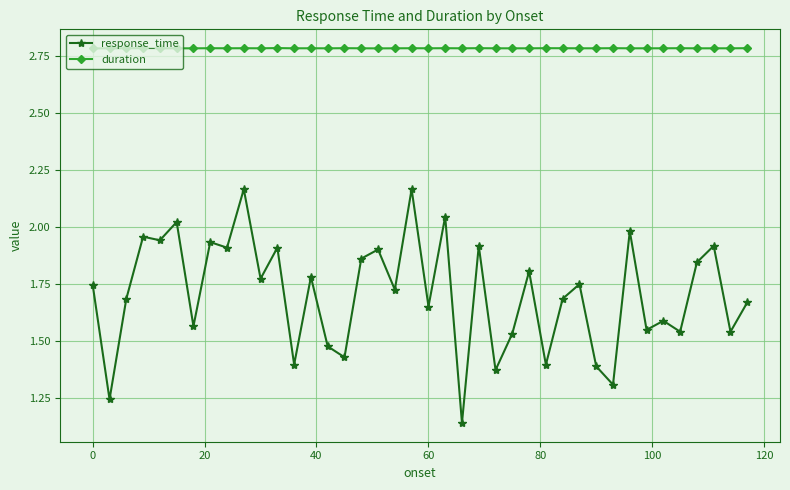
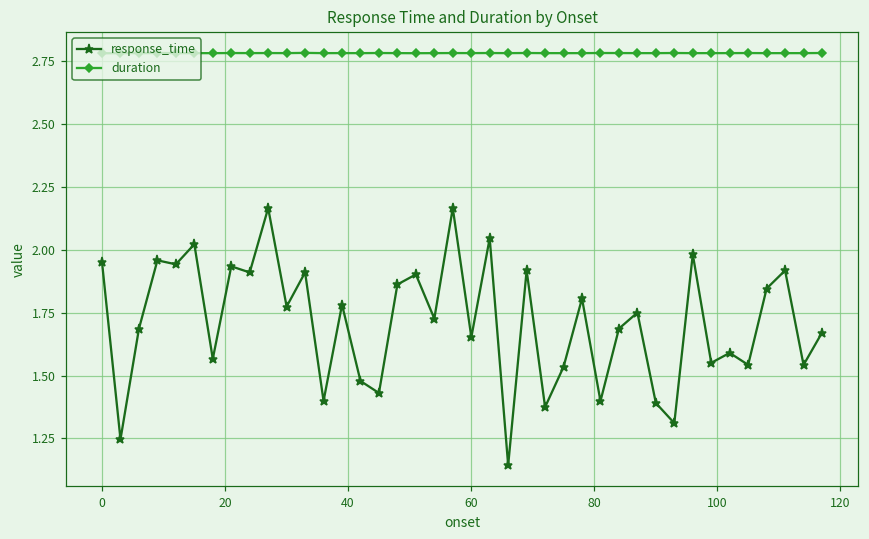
response_time, 0: 1.75 -> 1.95
